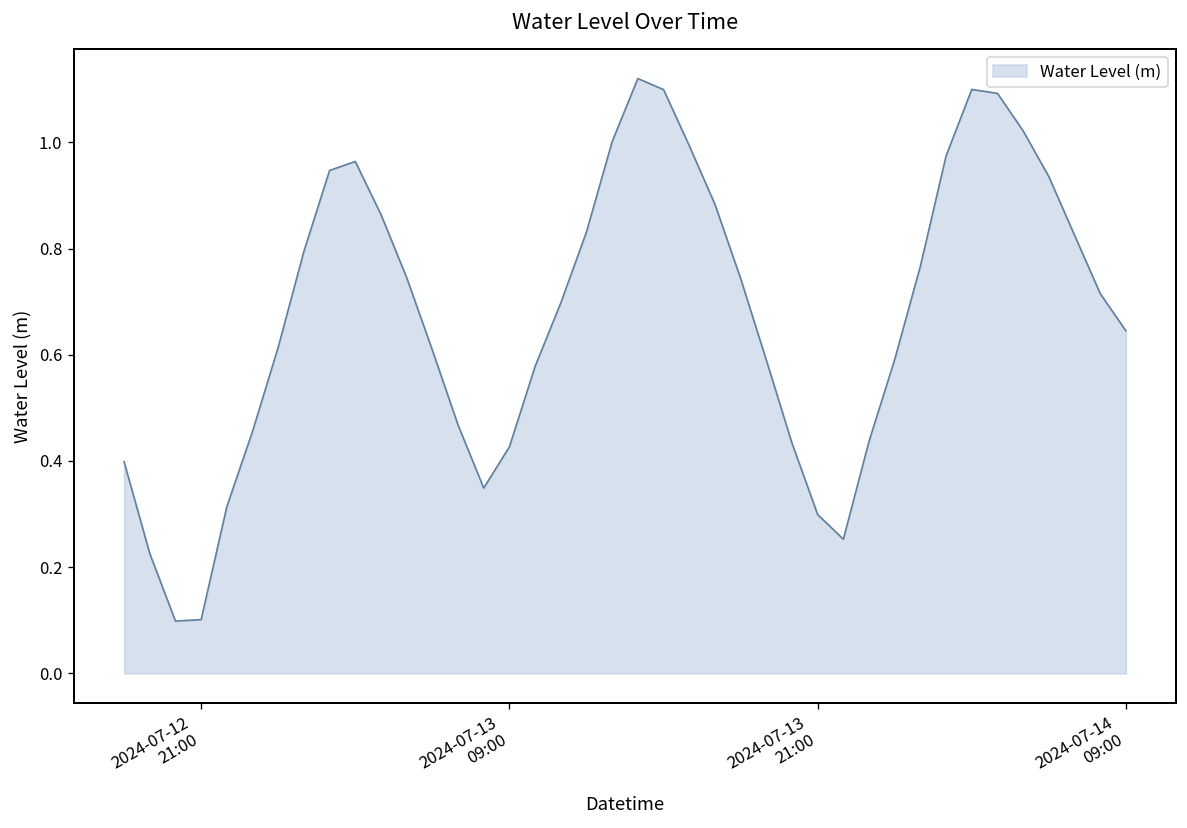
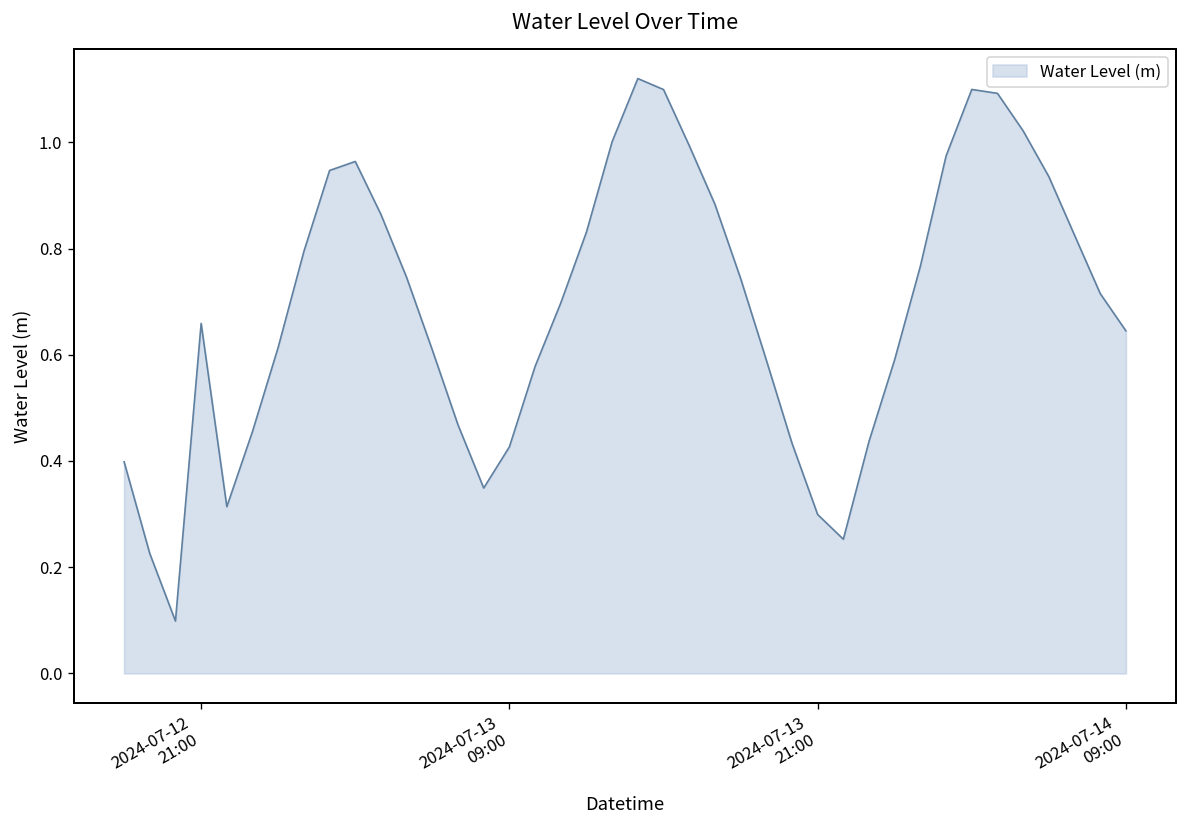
2024-07-12 21:00: 0.10 -> 0.66
